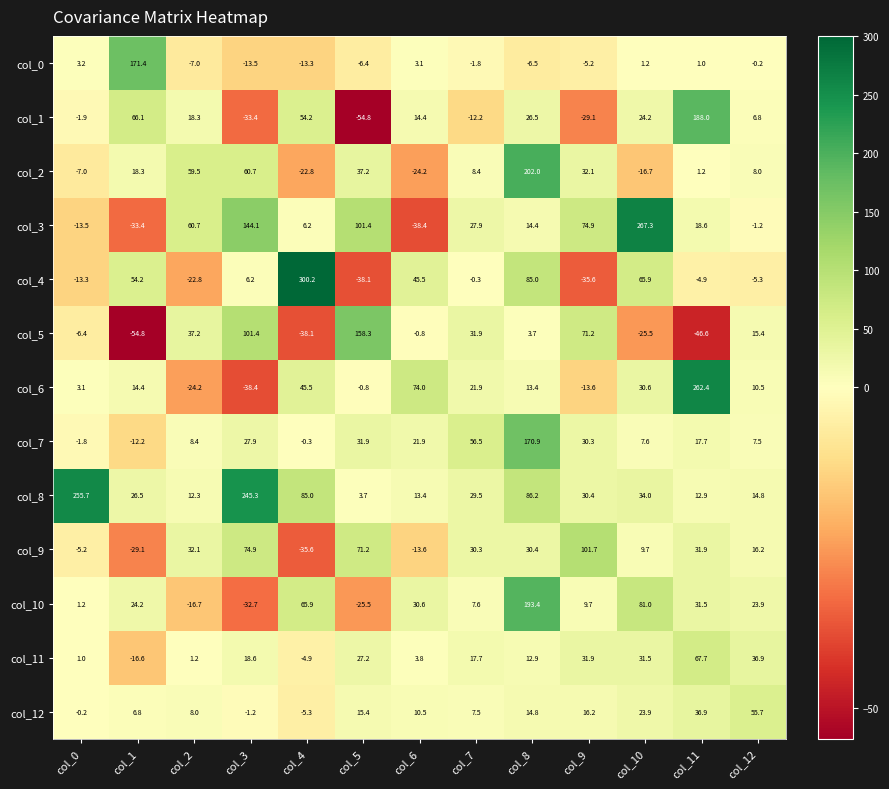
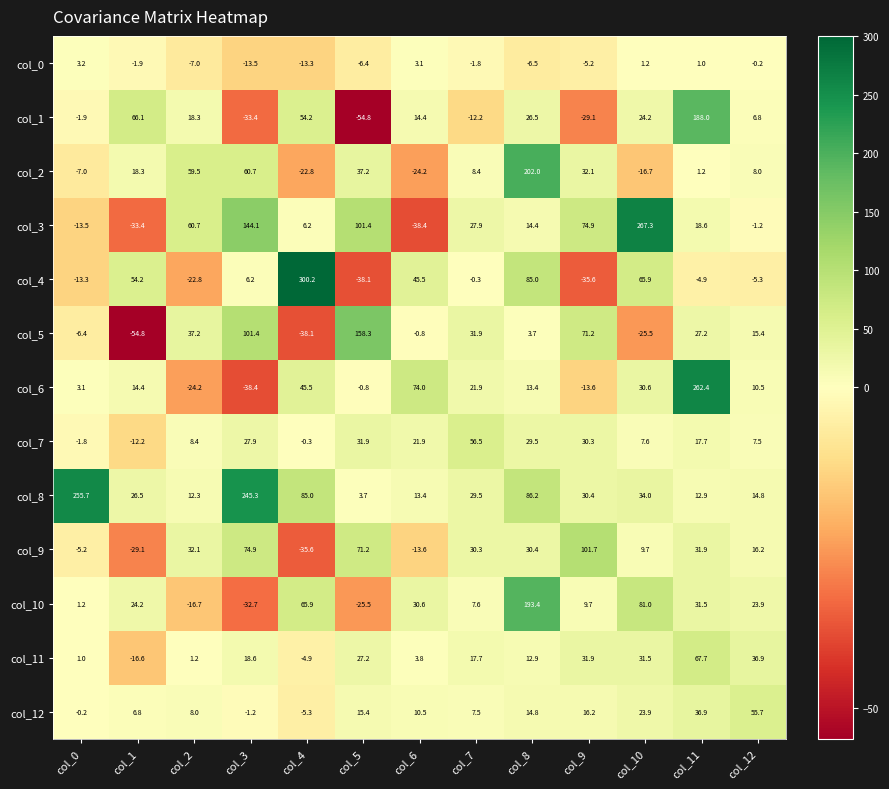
col_0, col_1: 171.4 -> -1.9
col_5, col_11: -46.6 -> 27.2
col_7, col_8: 170.9 -> 29.5
